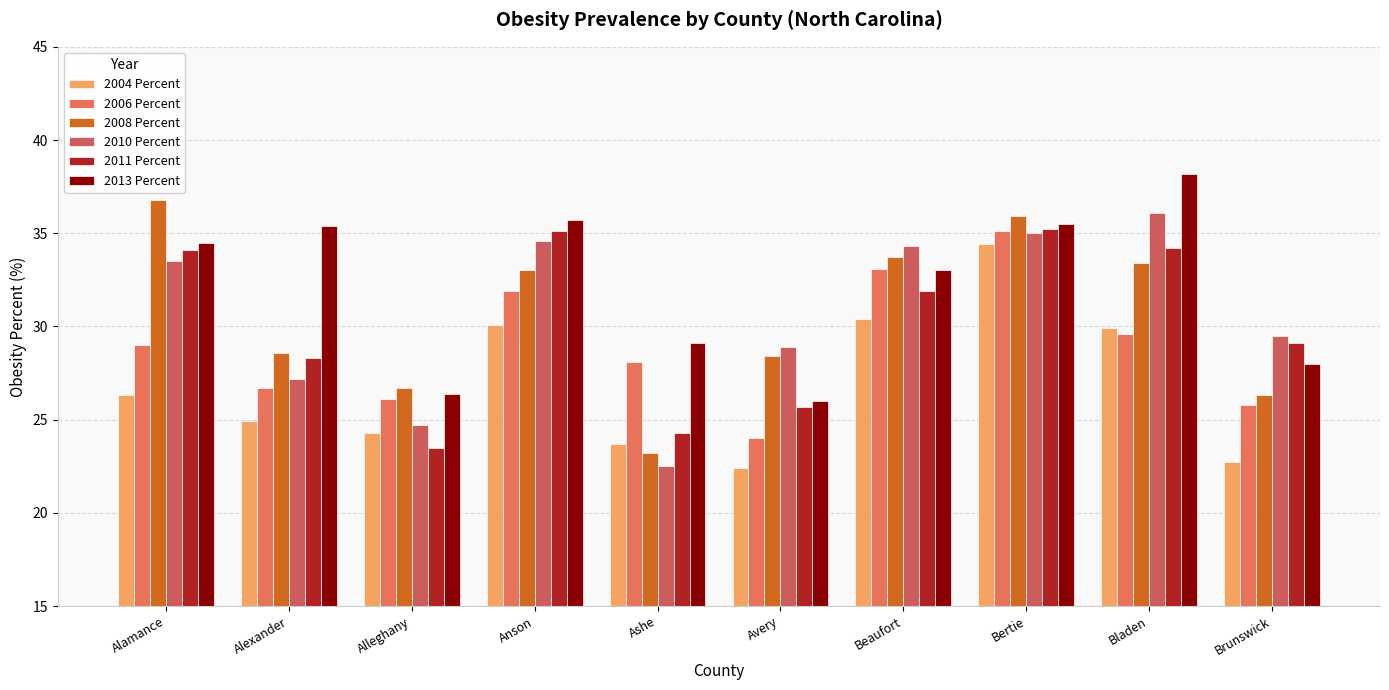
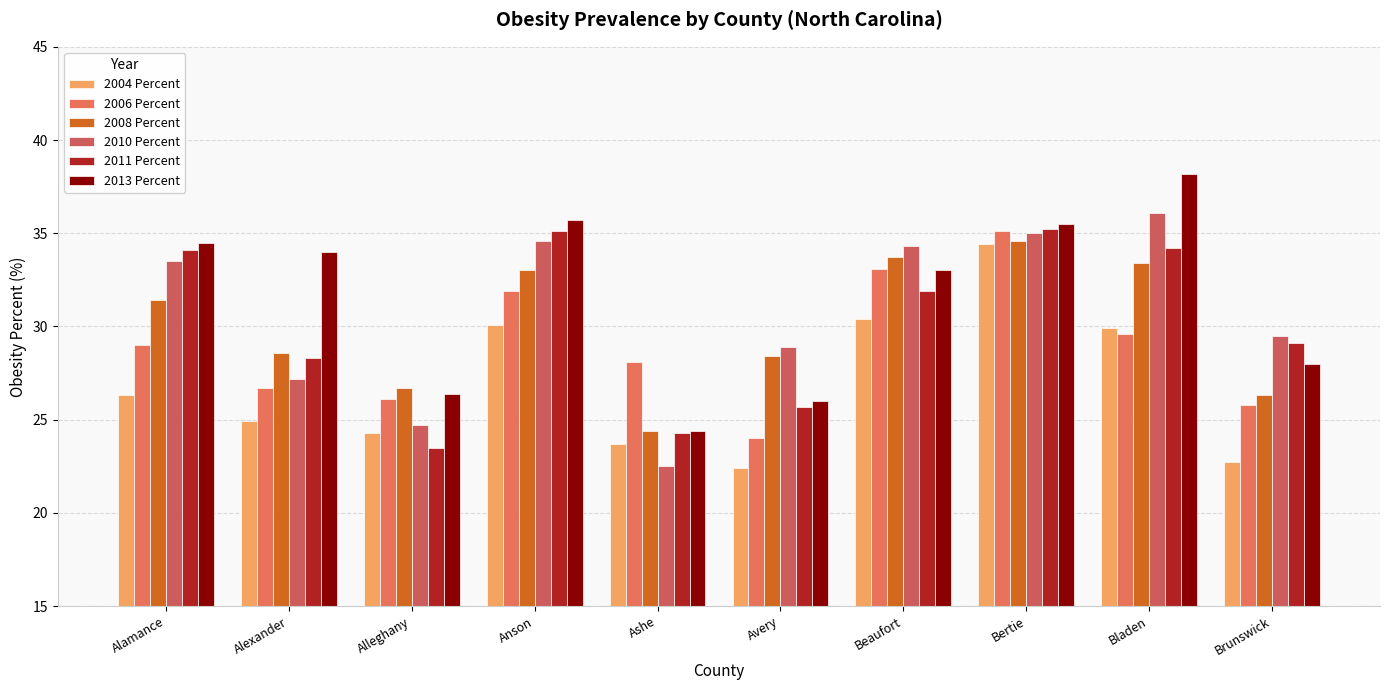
2008 Percent, Alamance: 36.8 -> 31.4
2013 Percent, Alexander: 35.4 -> 34.0
2008 Percent, Ashe: 23.2 -> 24.4
2013 Percent, Ashe: 29.1 -> 24.4
2008 Percent, Bertie: 35.9 -> 34.6
